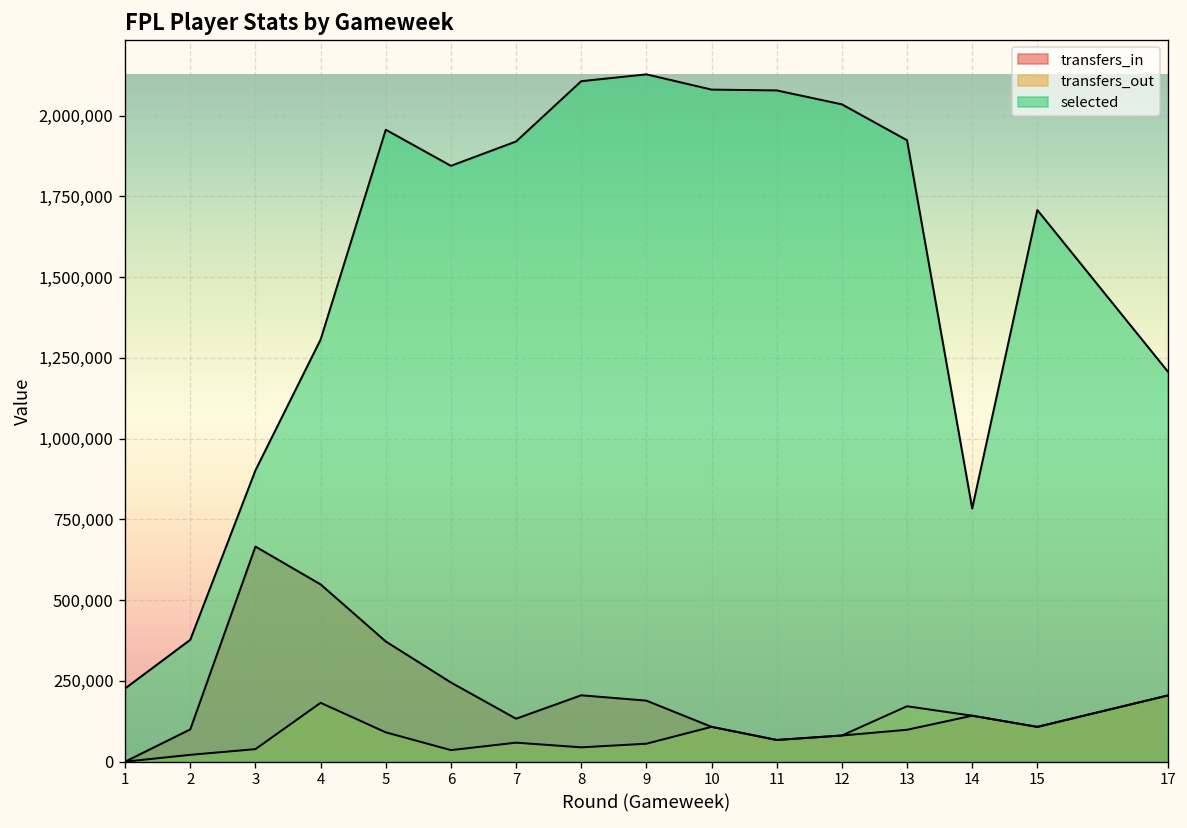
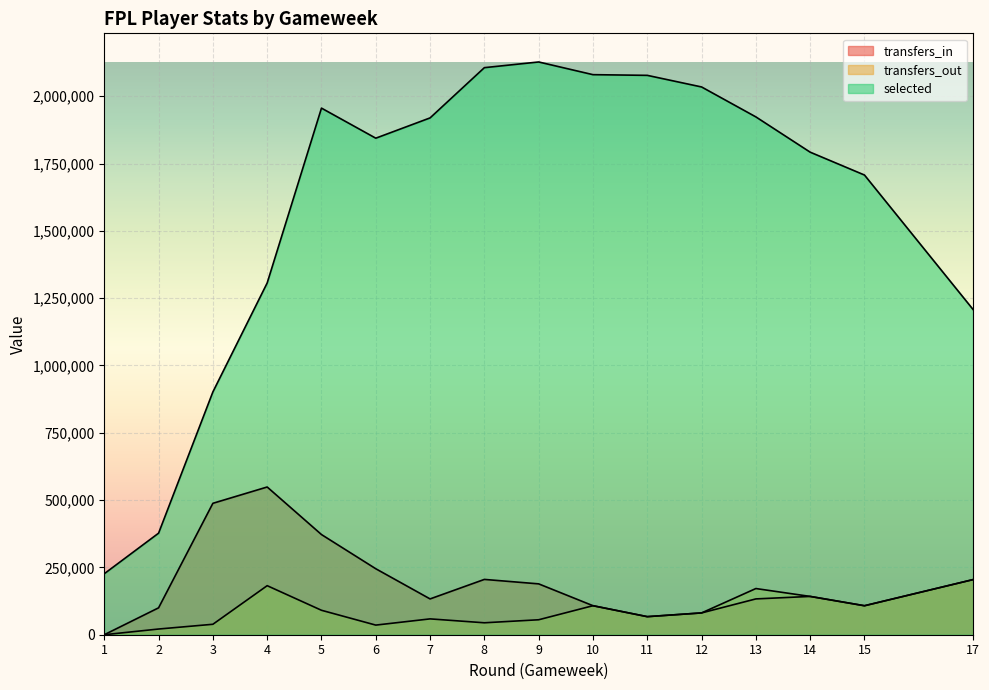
transfers_in, 3: 670,000 -> 490,000
transfers_in, 13: 100,000 -> 130,000
selected, 14: 780,000 -> 1,790,000
